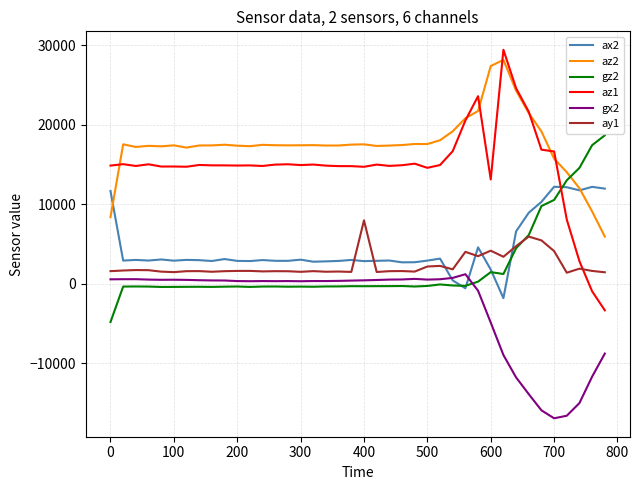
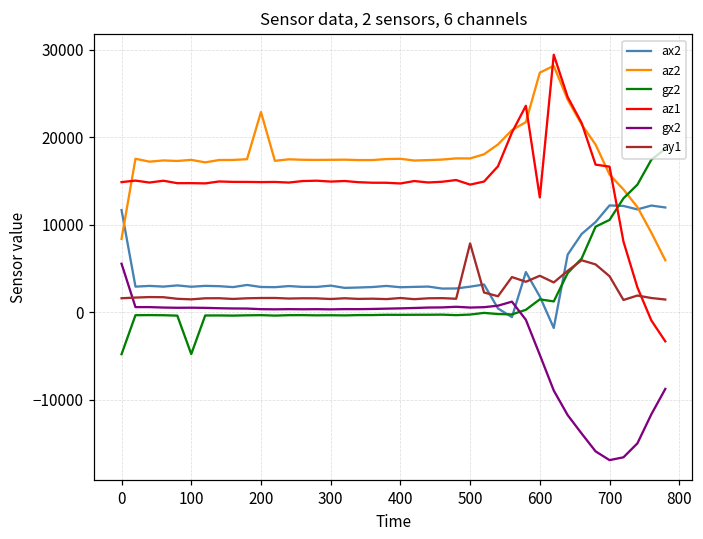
gx2, 0: 1000 -> 6000
gz2, 100: 0 -> -5000
az2, 200: 17000 -> 23000
ay1, 400: 8000 -> 2000
ay1, 500: 2000 -> 8000
